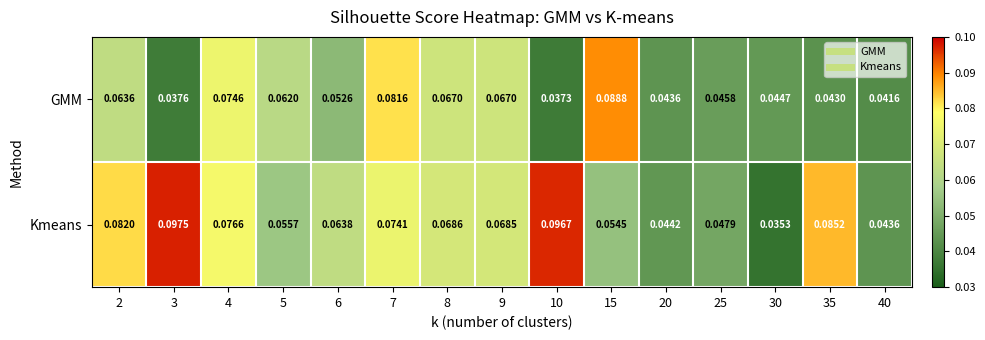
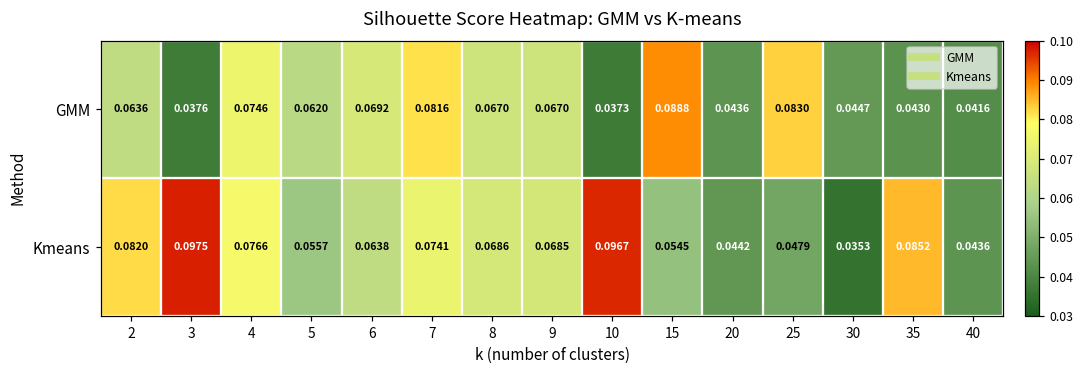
GMM, 6: 0.0526 -> 0.0692
GMM, 25: 0.0458 -> 0.0830
